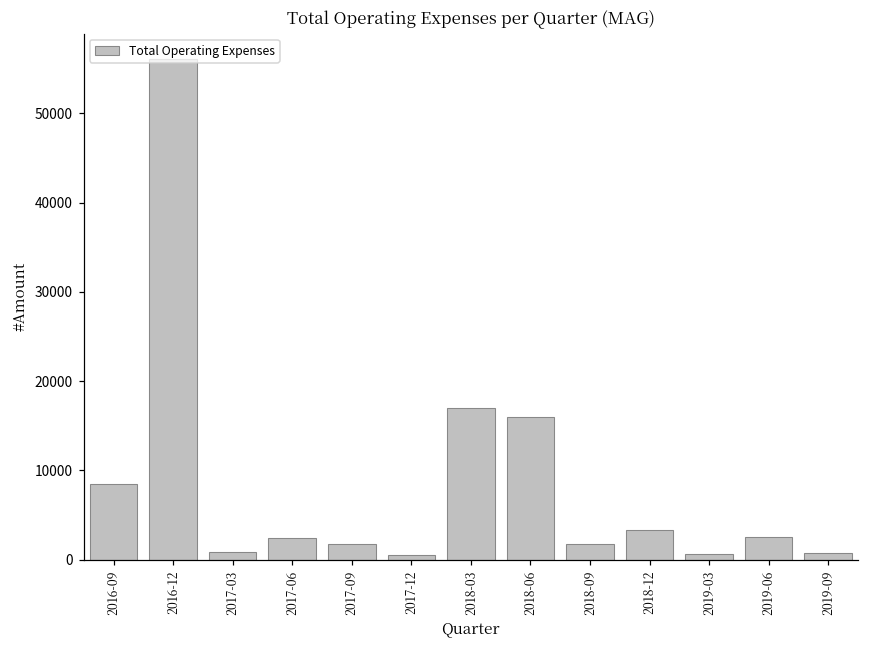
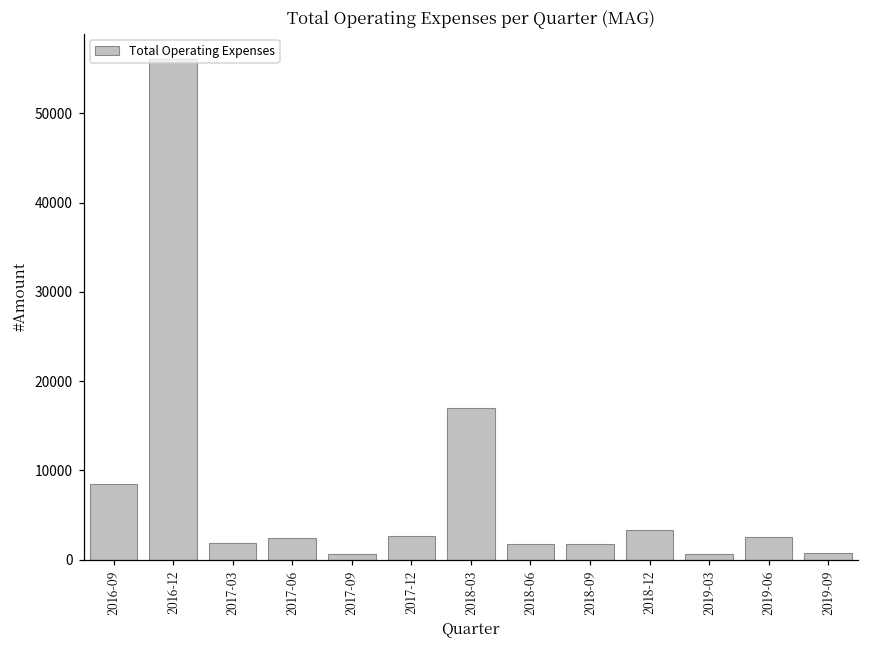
2017-03: 1000 -> 2000
2017-09: 2000 -> 1000
2017-12: 1000 -> 3000
2018-06: 16000 -> 2000
